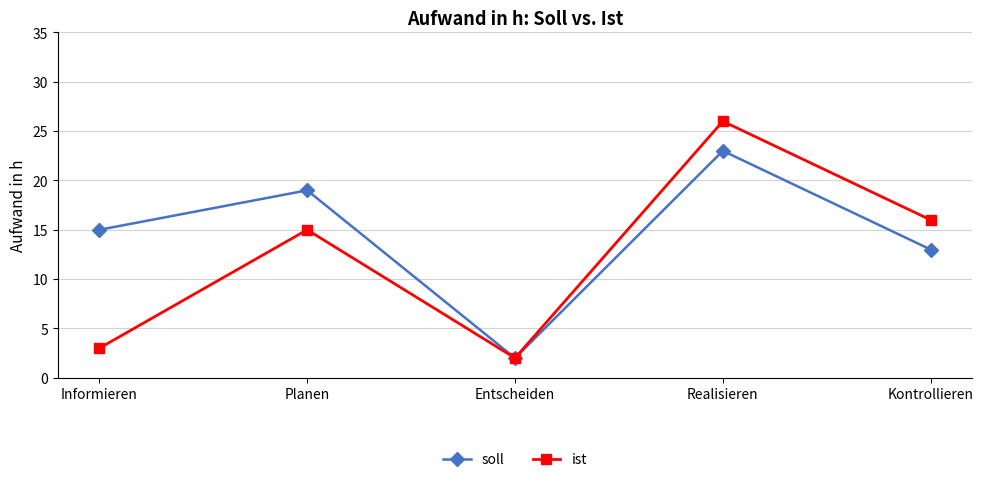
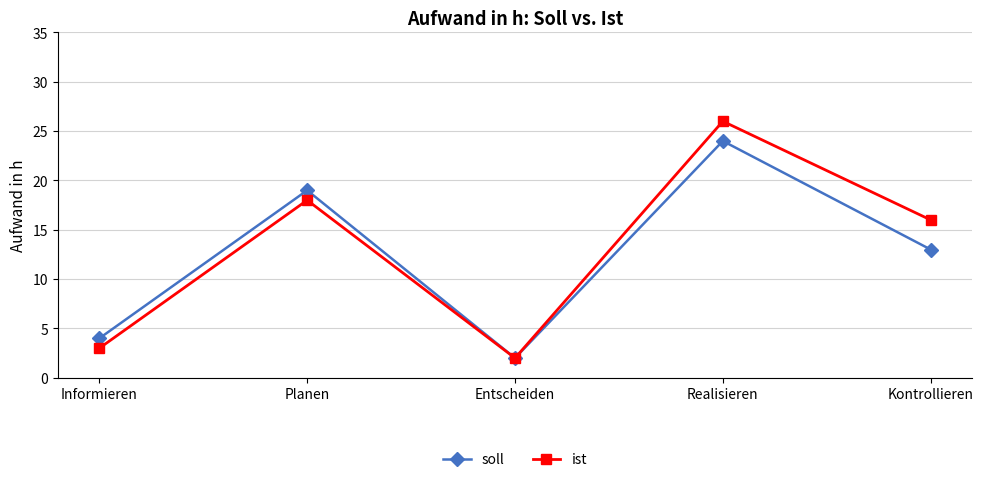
soll, Informieren: 15 -> 4
ist, Planen: 15 -> 18
soll, Realisieren: 23 -> 24
